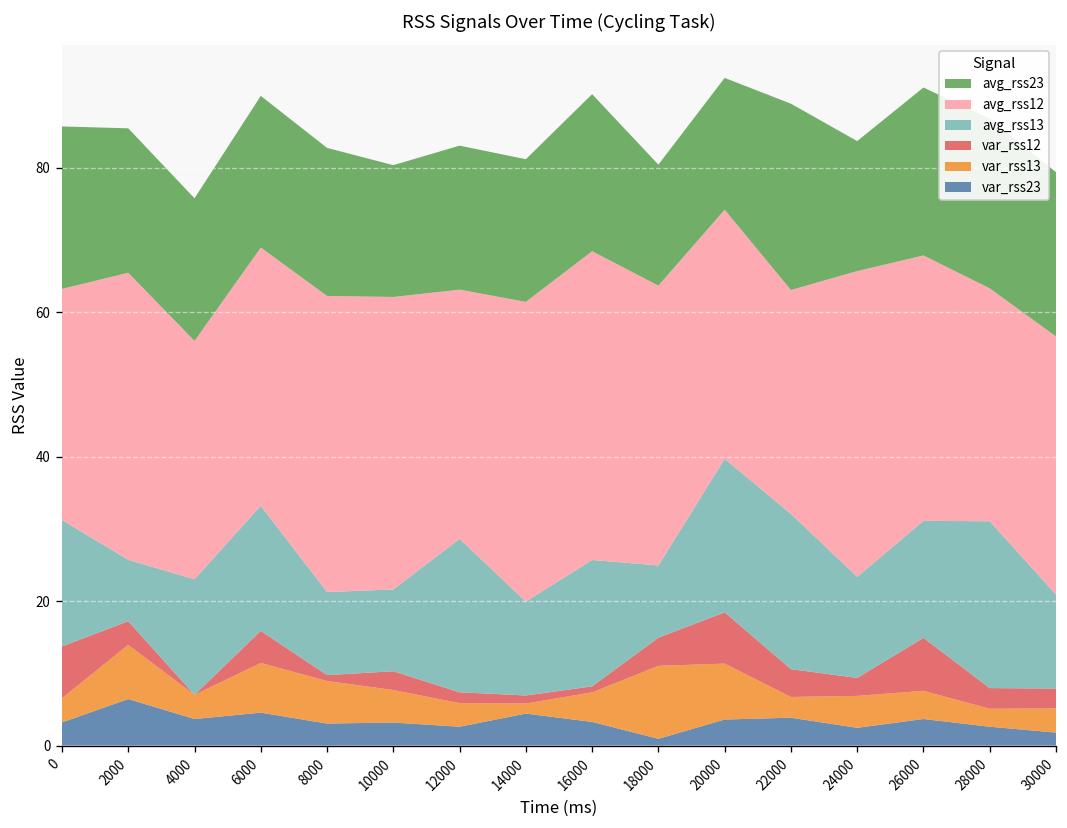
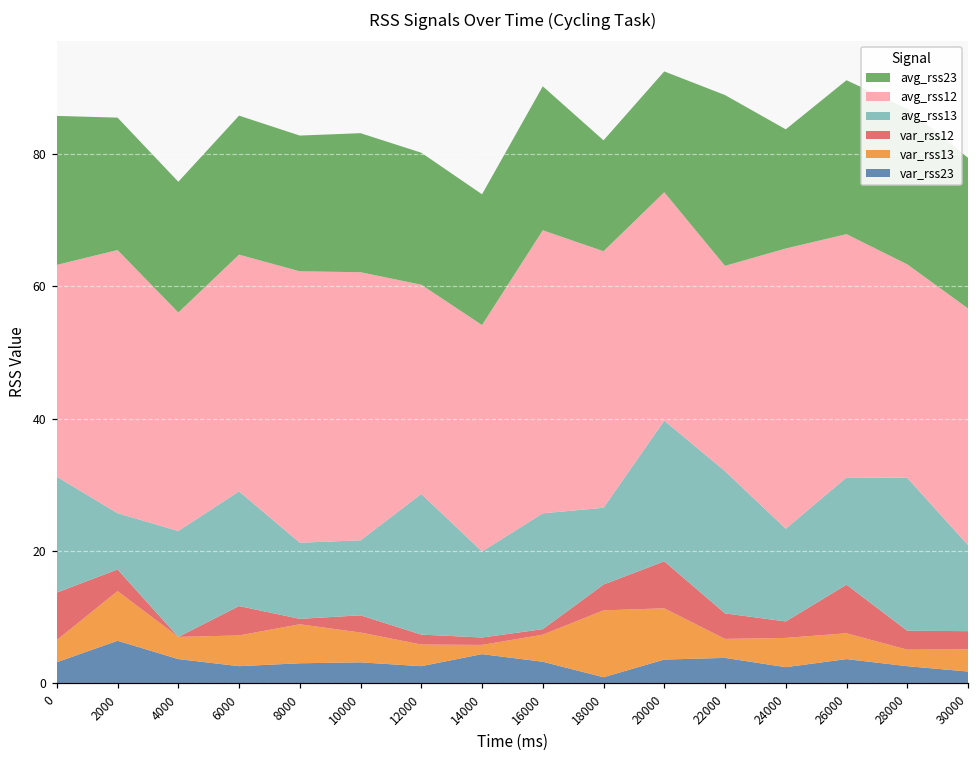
var_rss23, 6000: 5 -> 3
var_rss13, 6000: 7 -> 5
avg_rss23, 10000: 18 -> 21
avg_rss12, 12000: 35 -> 32
avg_rss12, 14000: 42 -> 34
avg_rss13, 18000: 10 -> 12
